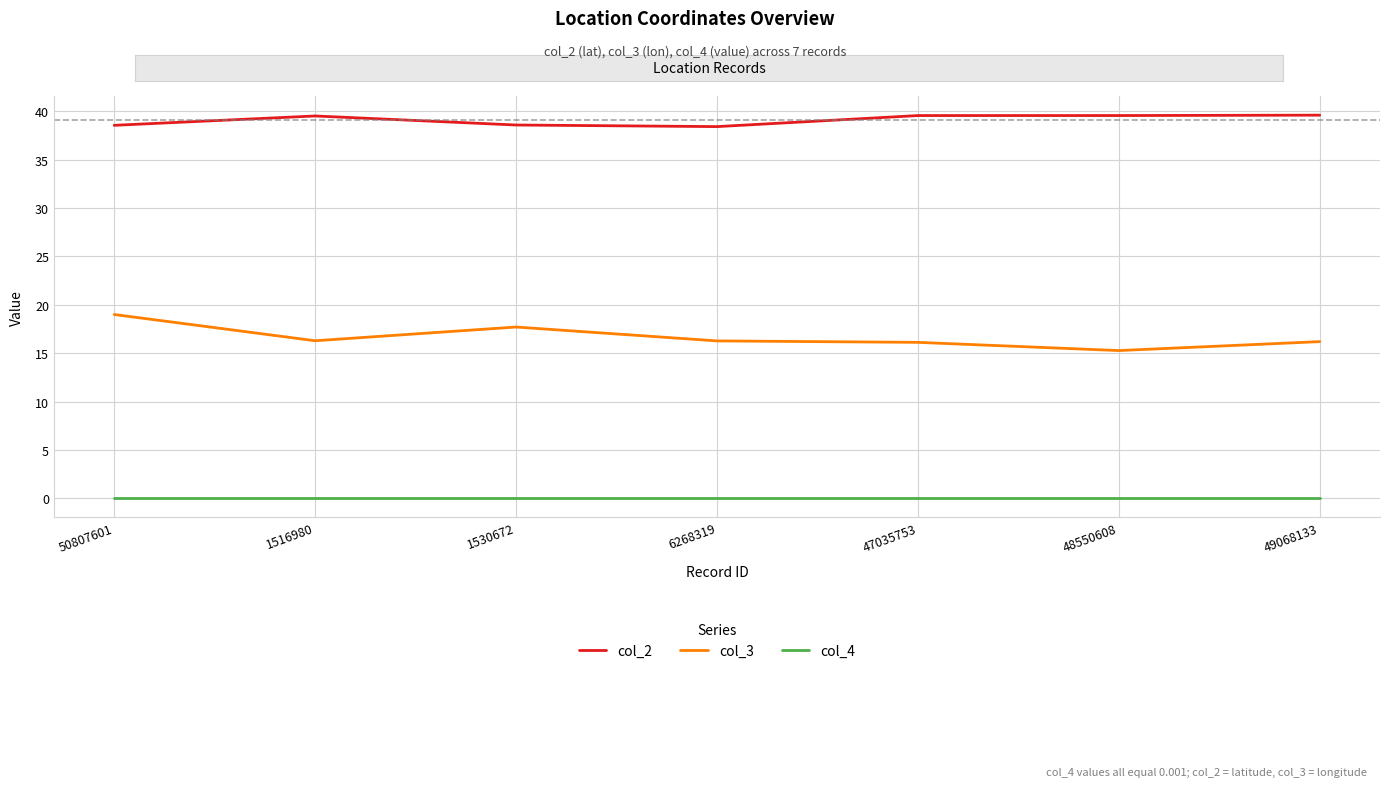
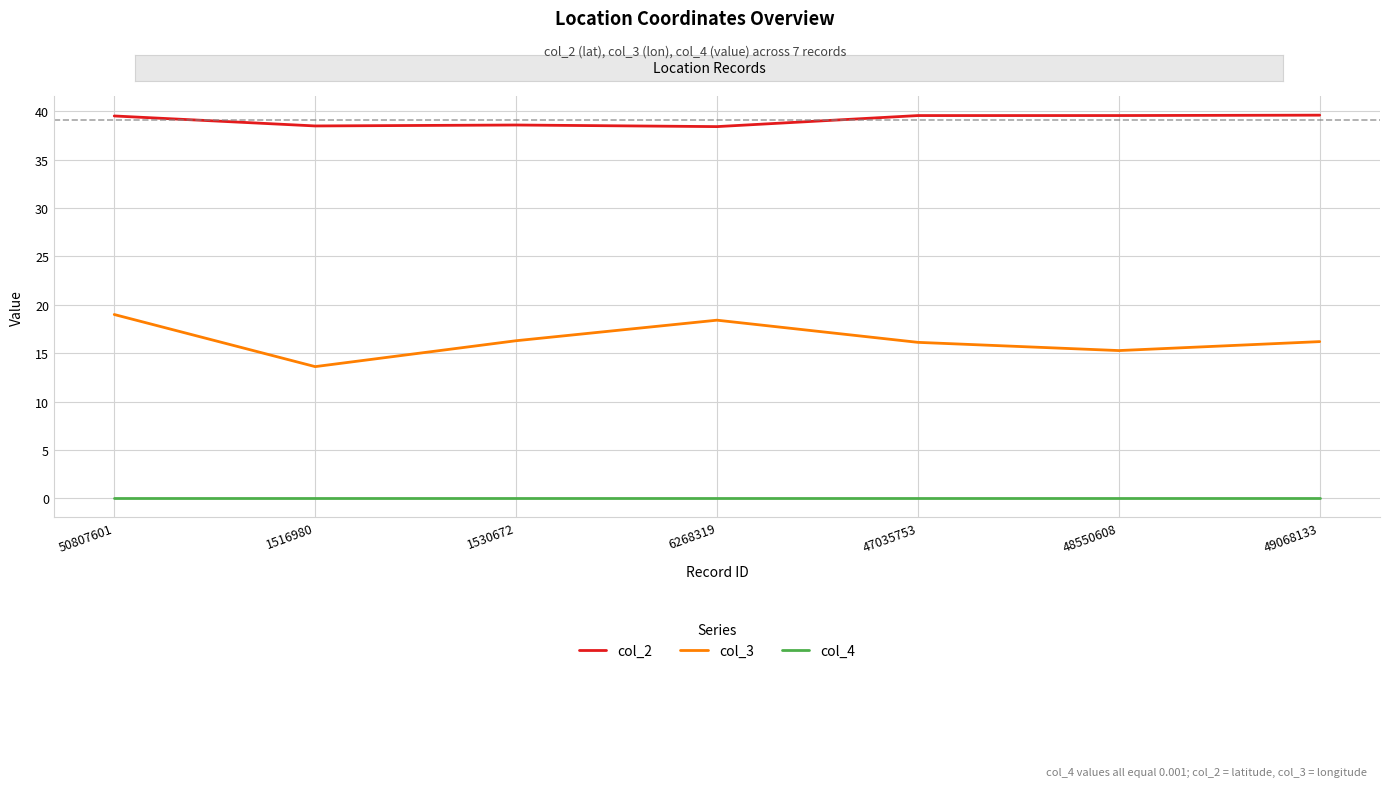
col_2, 50807601: 39 -> 40
col_2, 1516980: 40 -> 38
col_3, 1516980: 16 -> 14
col_3, 1530672: 18 -> 16
col_3, 6268319: 16 -> 18
